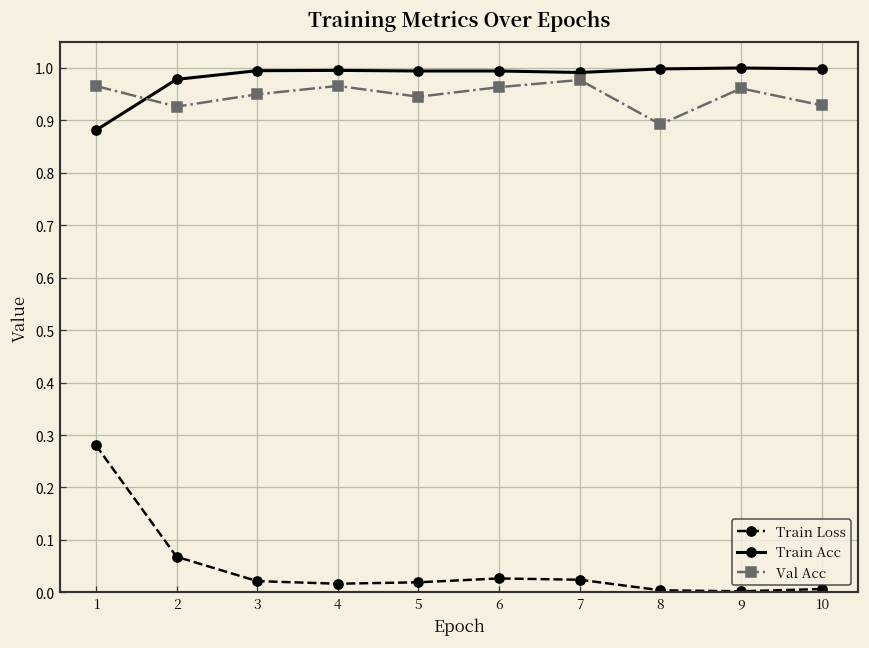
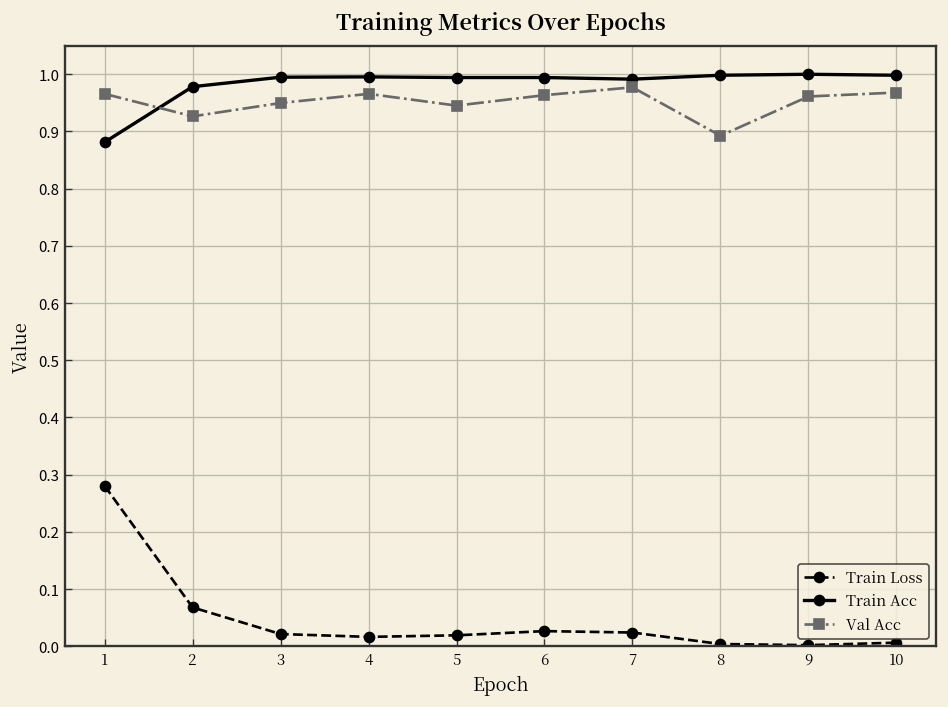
Val Acc, 10: 0.93 -> 0.97
